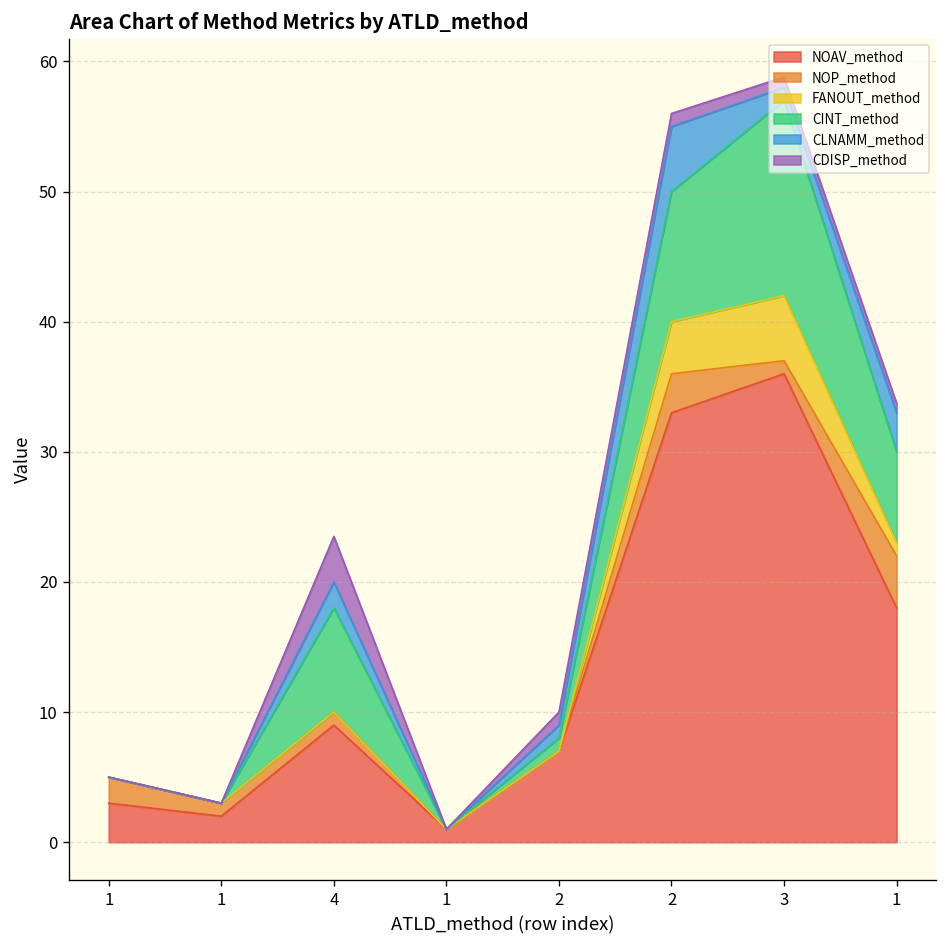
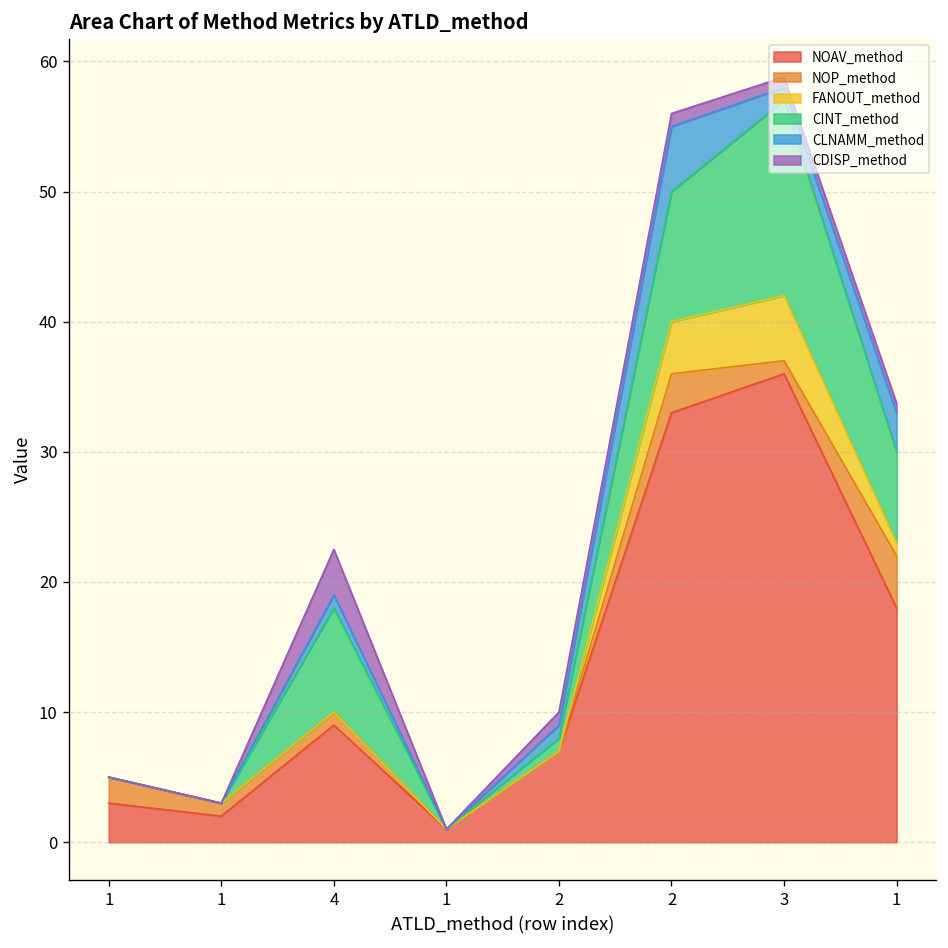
CLNAMM_method, 4: 2 -> 1
